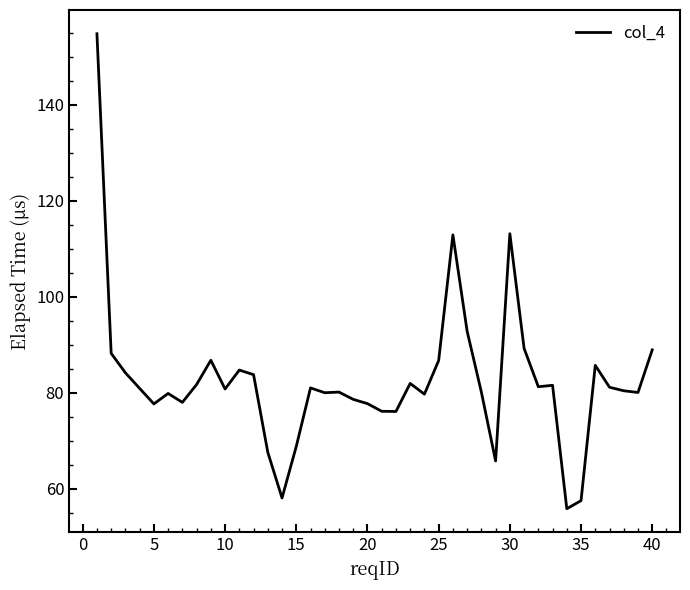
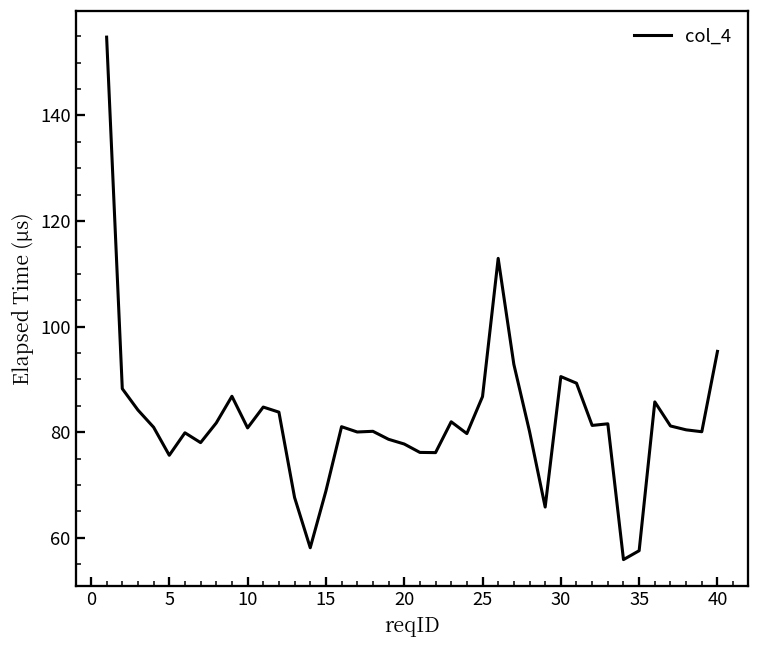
5: 78 -> 76
30: 113 -> 91
40: 89 -> 95
